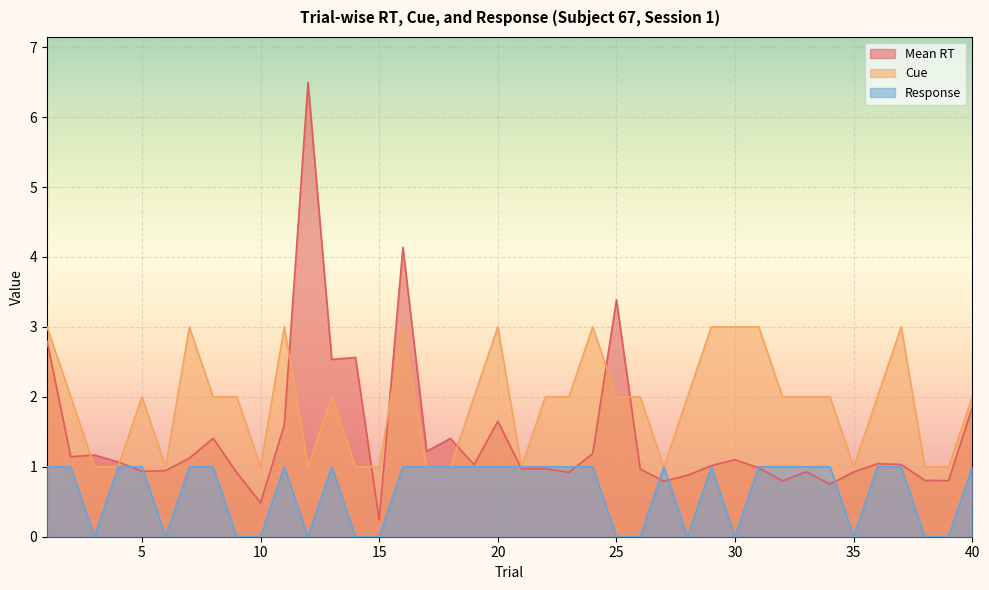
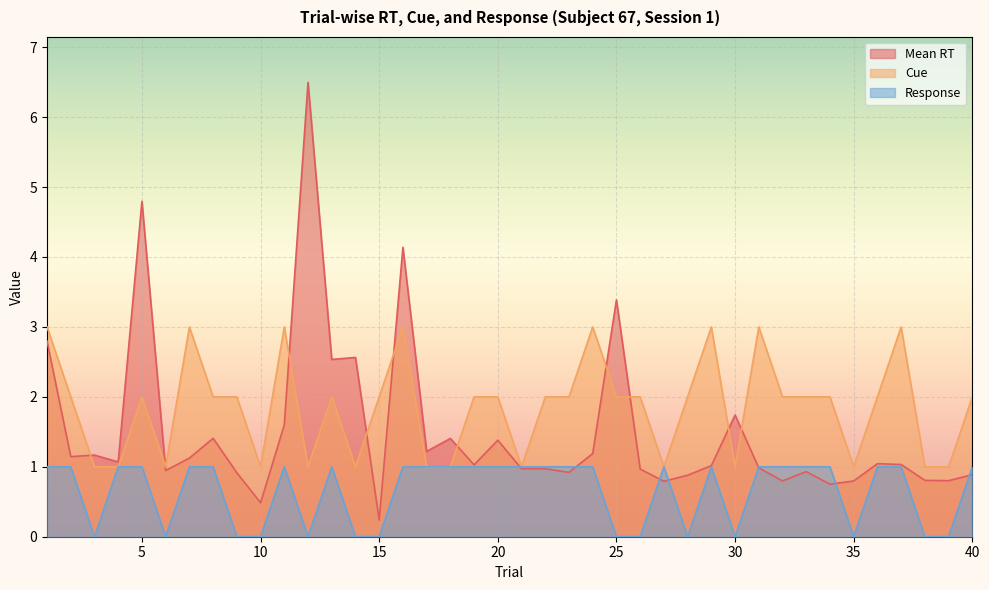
Mean RT, 5: 0.9 -> 4.8
Cue, 15: 1 -> 2
Mean RT, 20: 1.7 -> 1.4
Cue, 20: 3 -> 2
Mean RT, 30: 1.1 -> 1.7
Cue, 30: 3 -> 1
Mean RT, 35: 0.9 -> 0.8
Mean RT, 40: 1.9 -> 0.9
